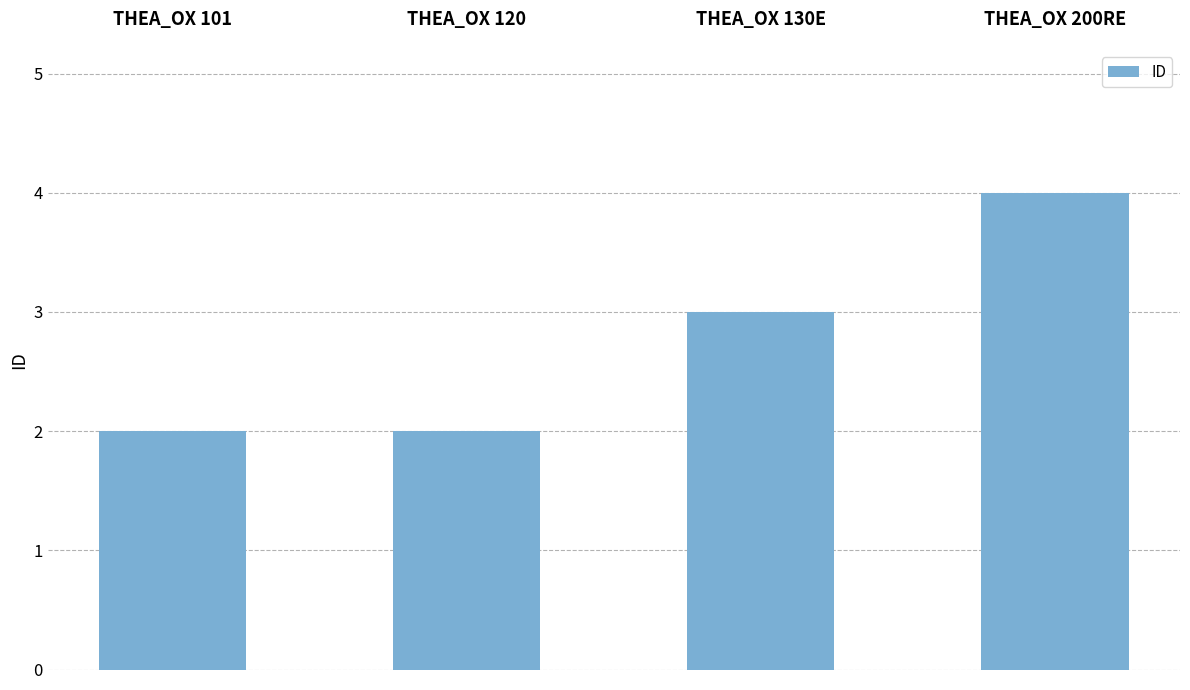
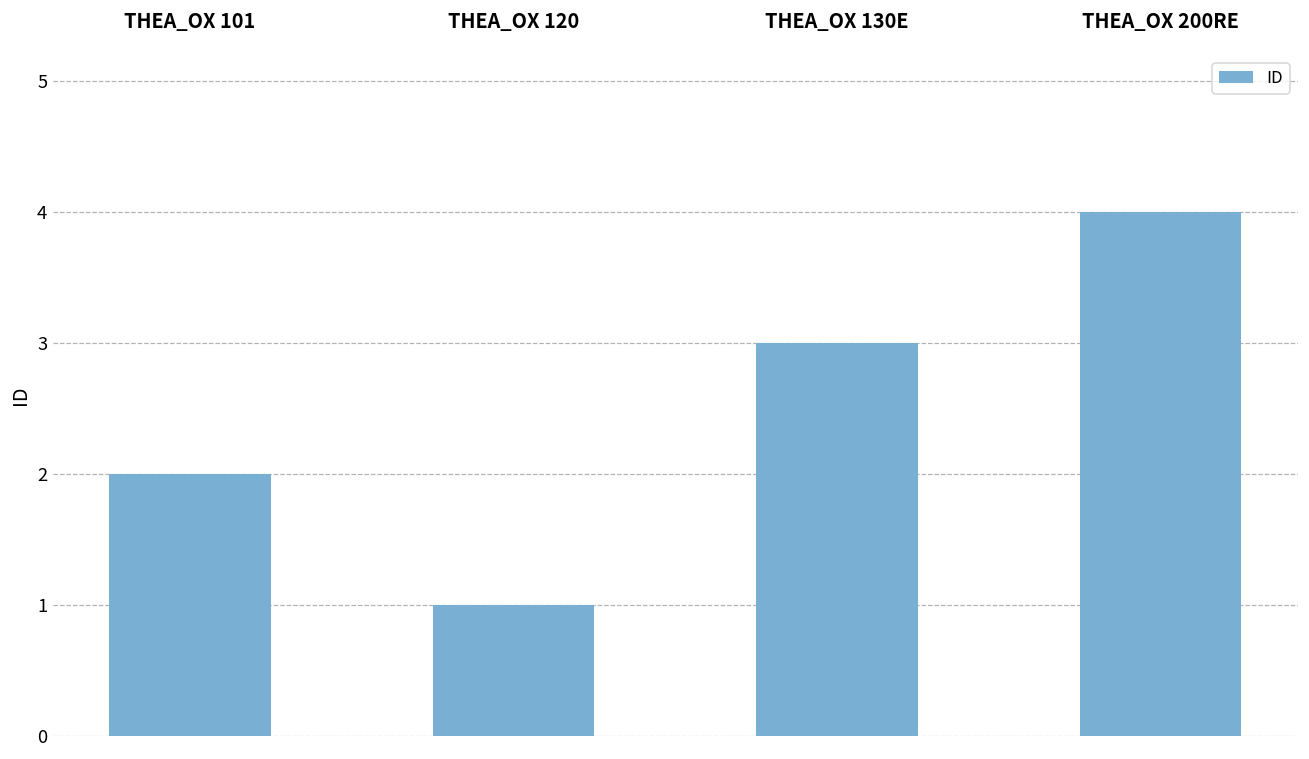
THEA_OX 120: 2 -> 1
